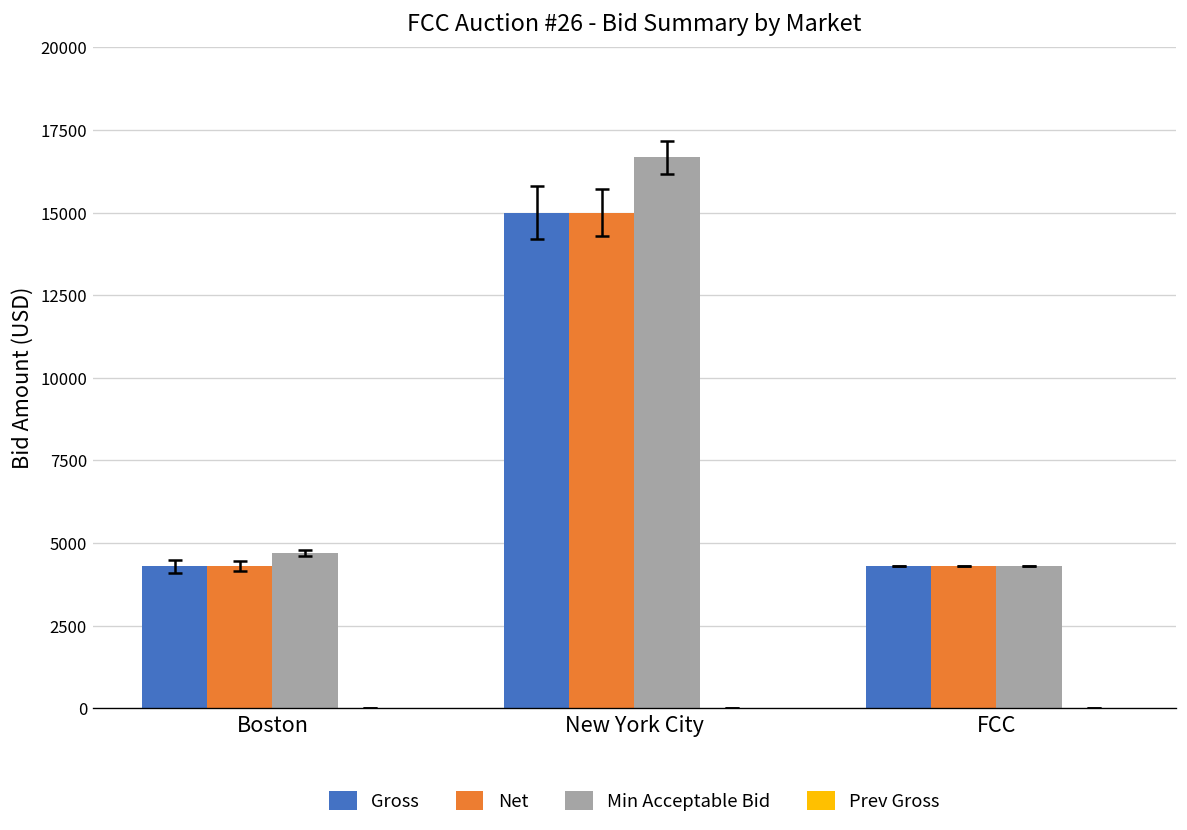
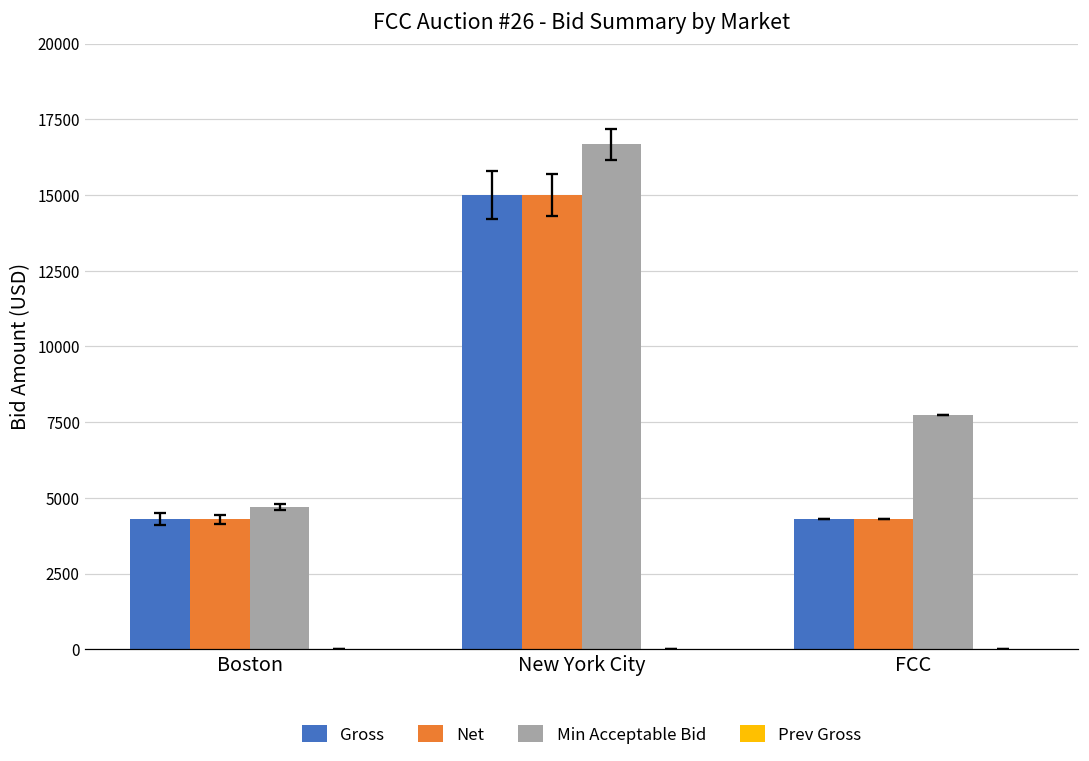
Min Acceptable Bid, FCC: 4300 -> 7700
